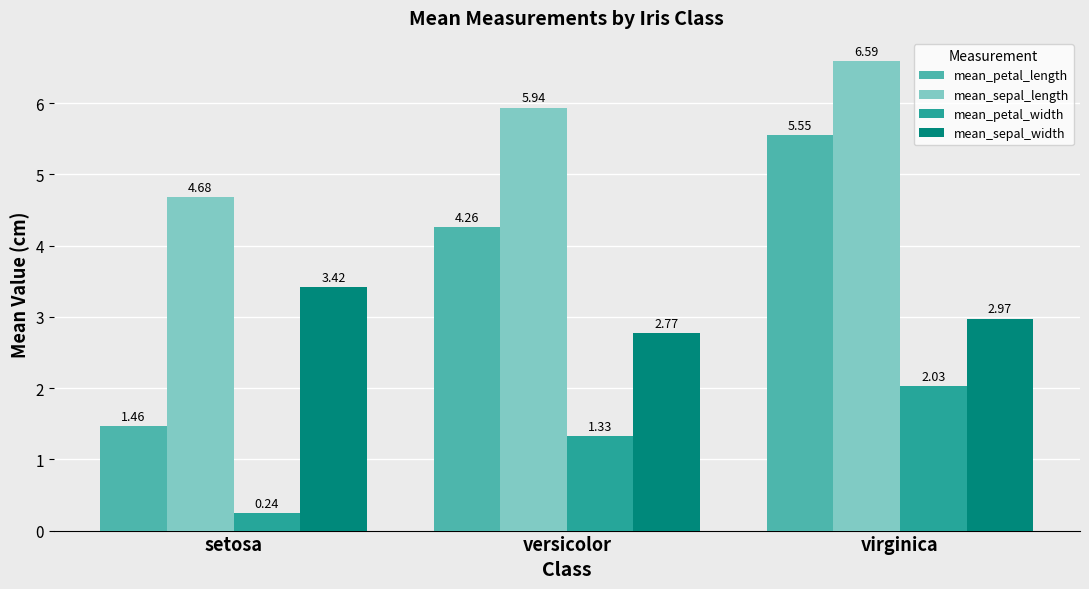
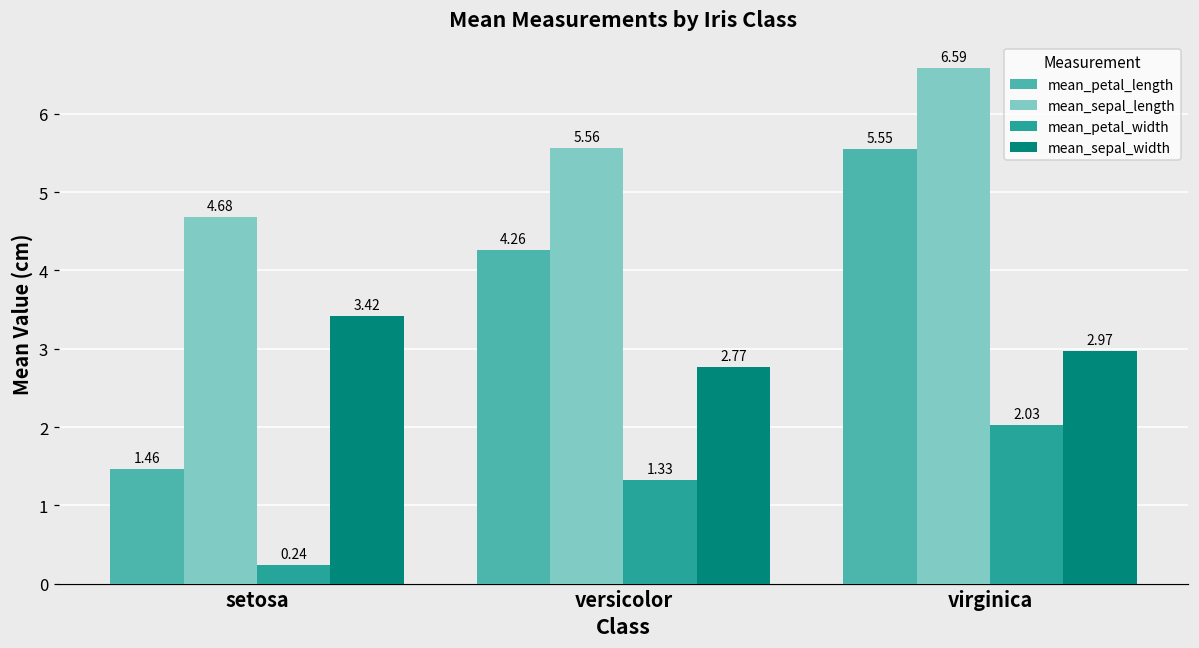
mean_sepal_length, versicolor: 5.94 -> 5.56
